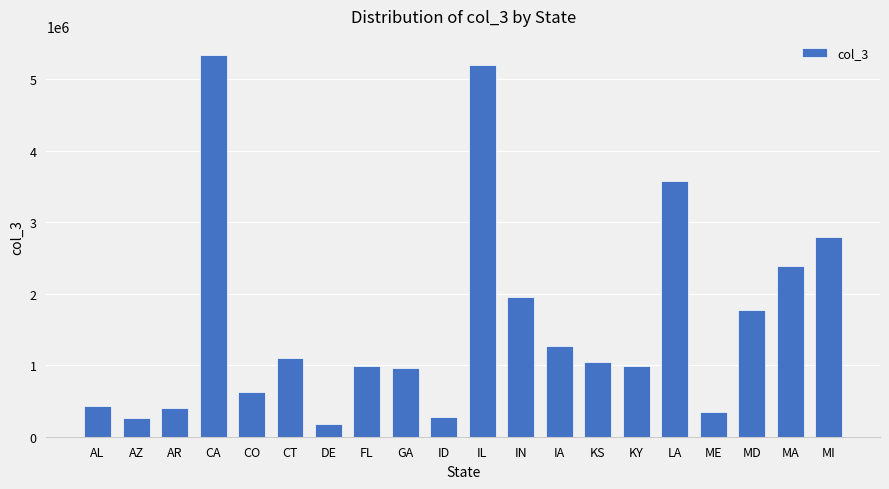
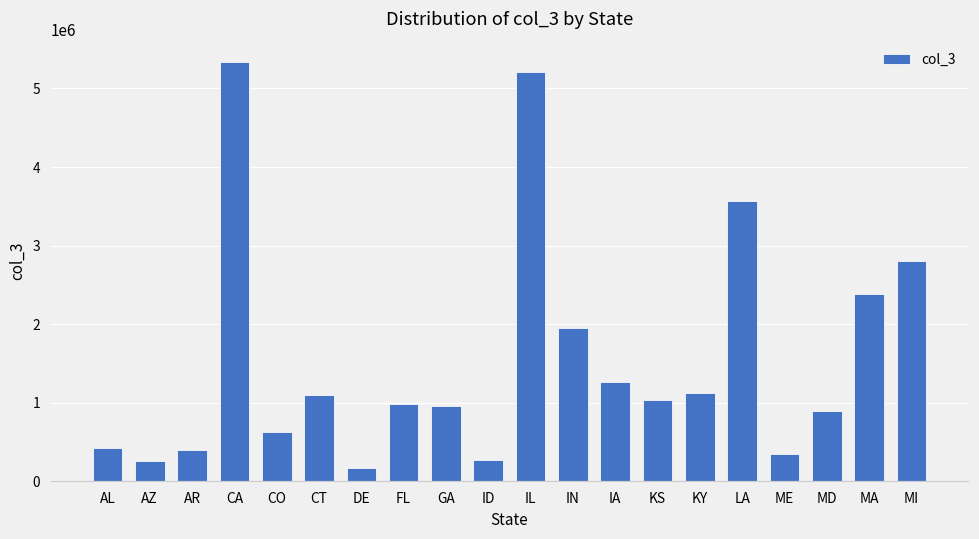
KY: 1000000 -> 1100000
MD: 1800000 -> 900000
